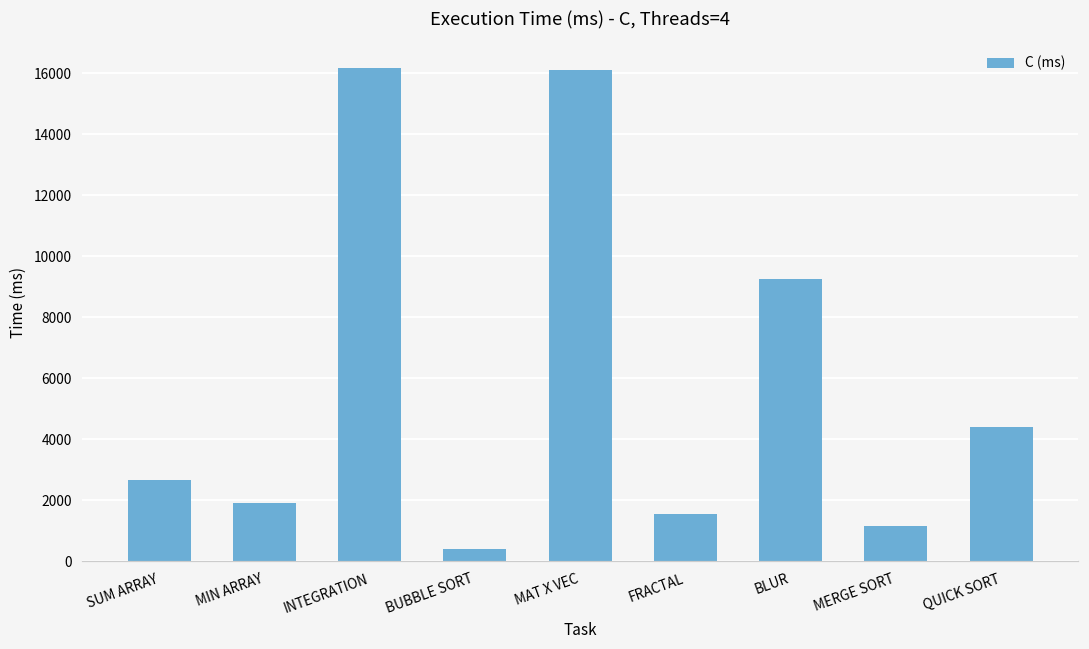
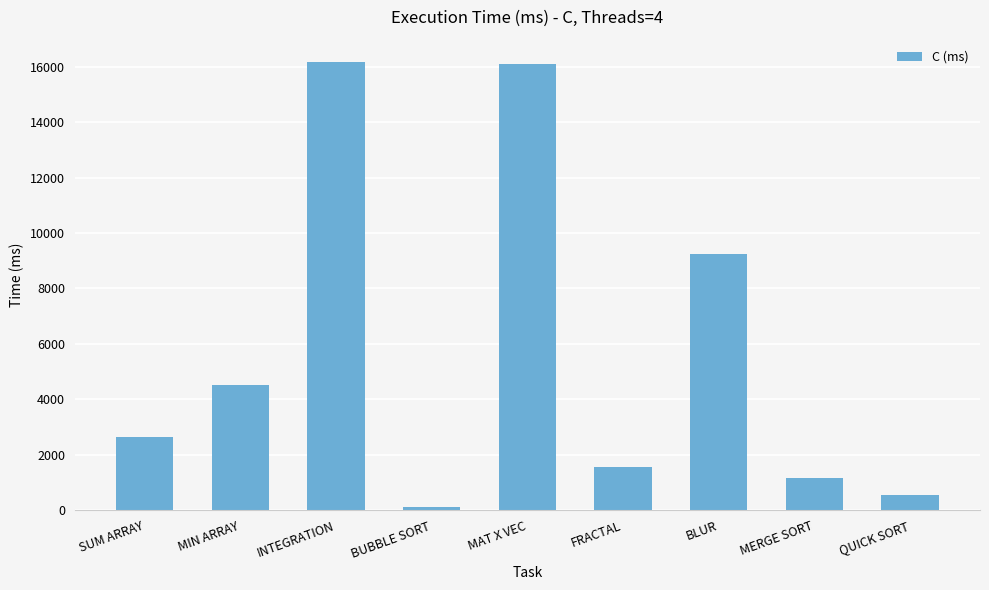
MIN ARRAY: 1900 -> 4500
BUBBLE SORT: 400 -> 100
QUICK SORT: 4400 -> 500
